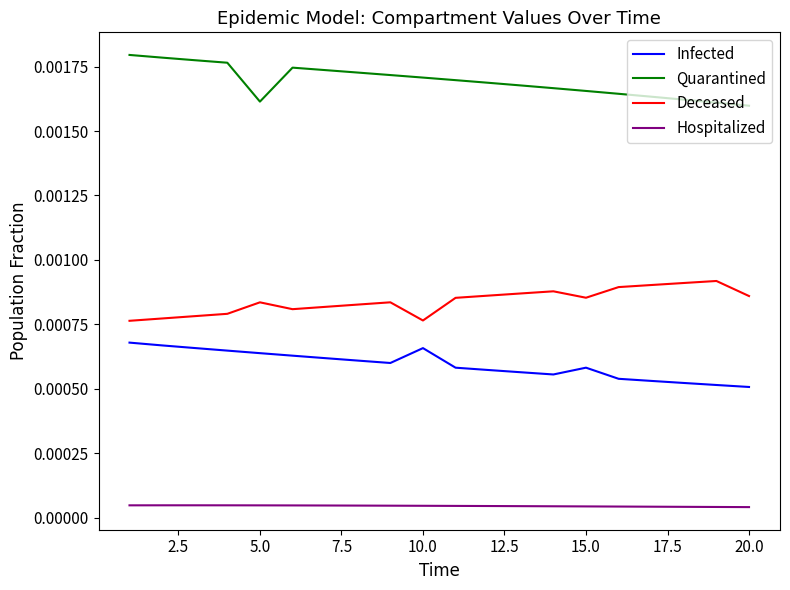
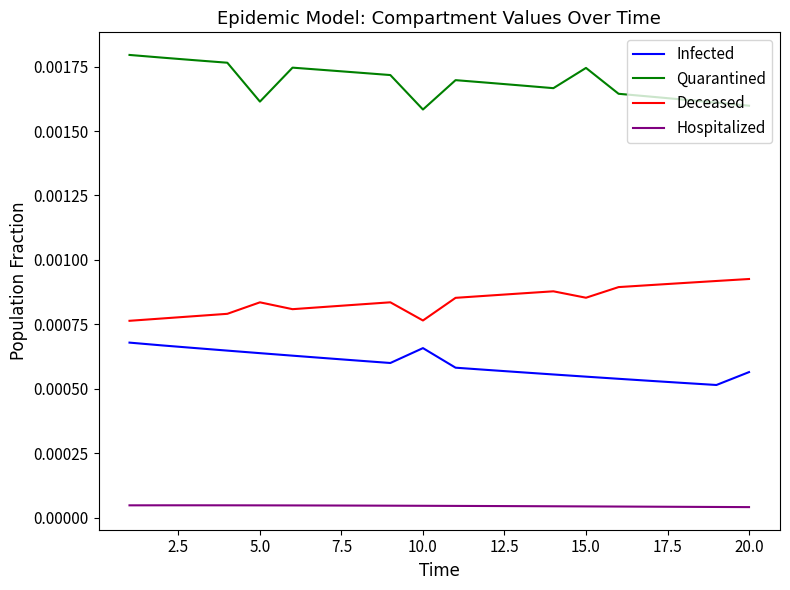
Quarantined, 10.0: 0.00171 -> 0.00158
Infected, 15.0: 0.00058 -> 0.00055
Quarantined, 15.0: 0.00166 -> 0.00175
Infected, 20.0: 0.00051 -> 0.00056
Deceased, 20.0: 0.00086 -> 0.00093
